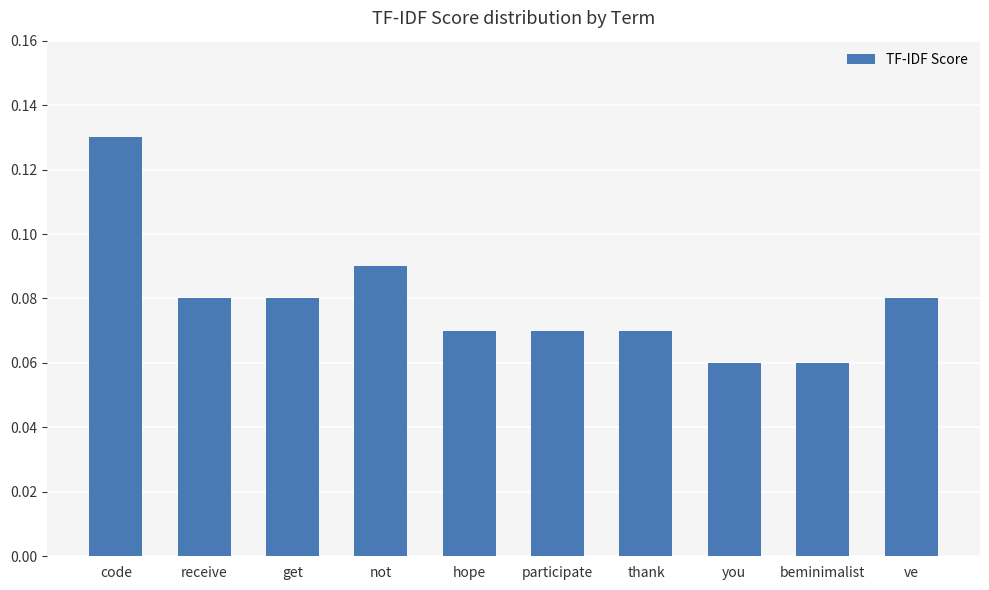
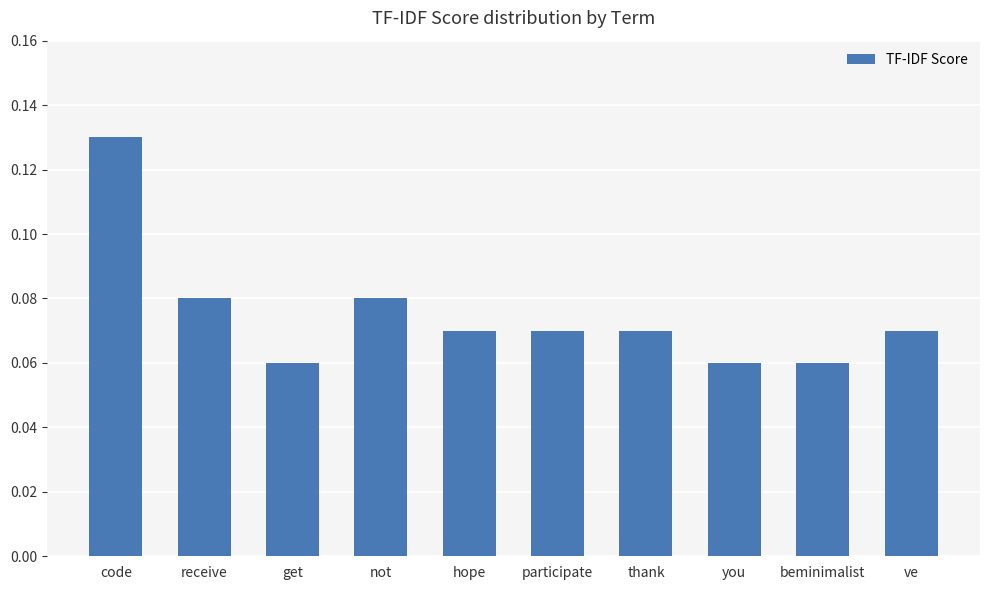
get: 0.08 -> 0.06
not: 0.09 -> 0.08
ve: 0.08 -> 0.07
